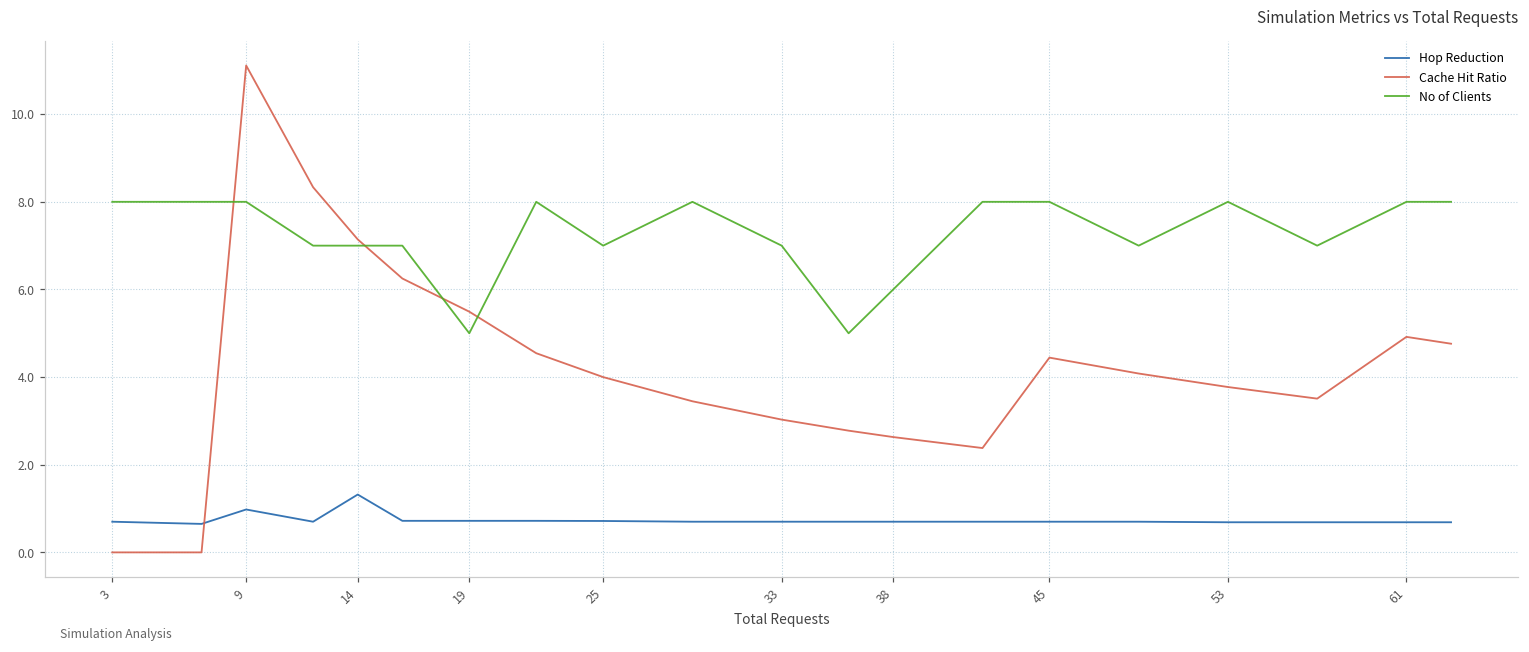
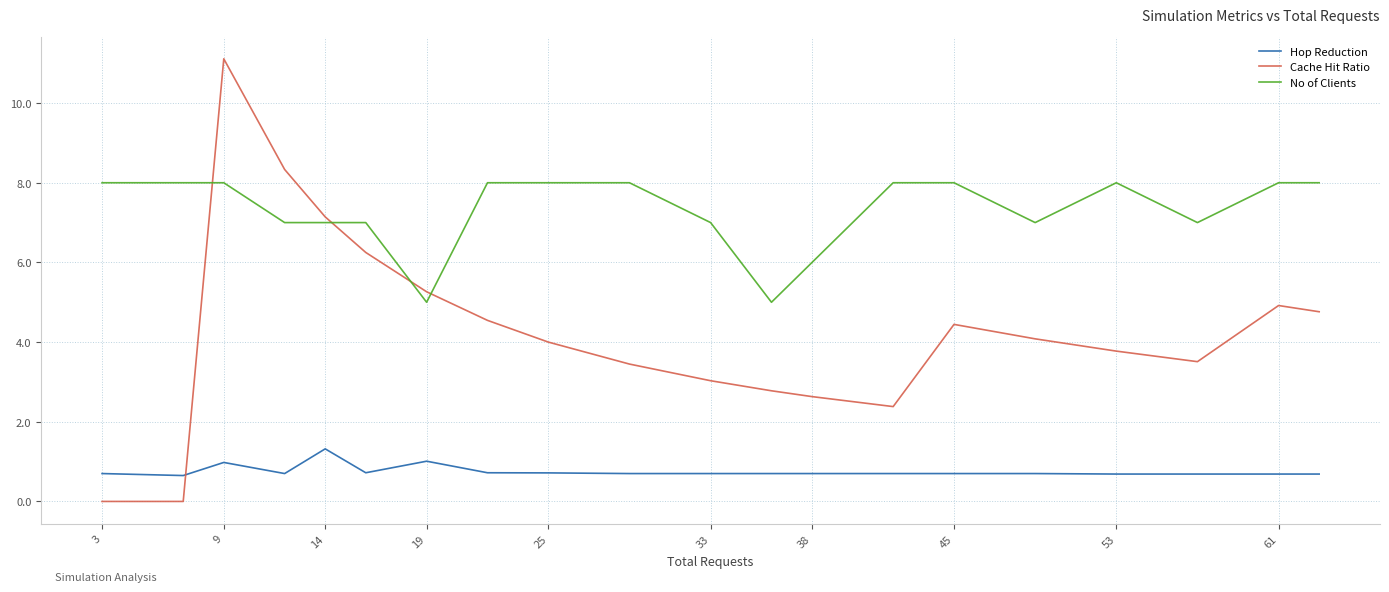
Hop Reduction, 19: 0.7 -> 1.0
Cache Hit Ratio, 19: 5.5 -> 5.3
No of Clients, 25: 7 -> 8
